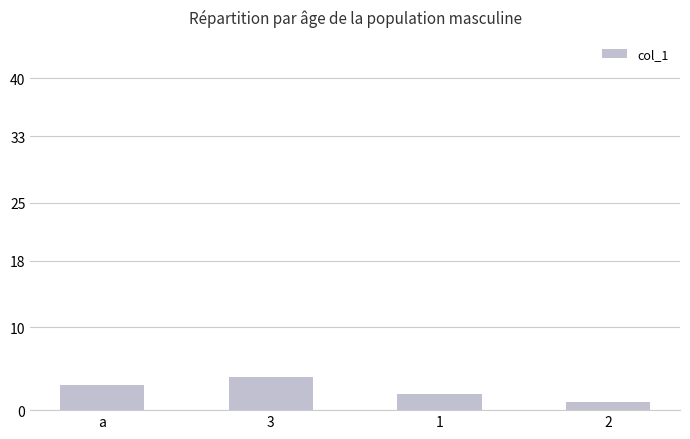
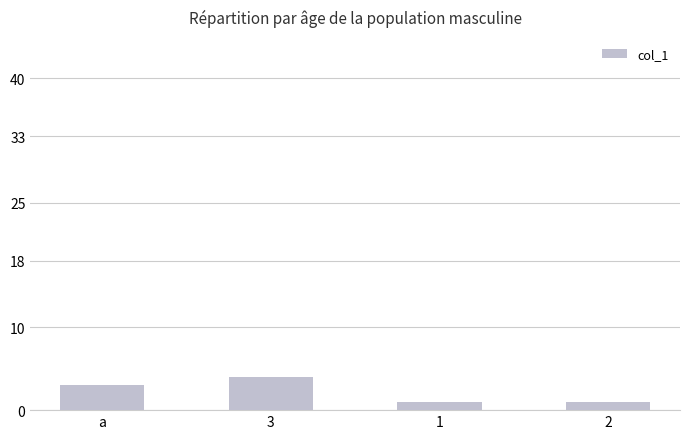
1: 2 -> 1
